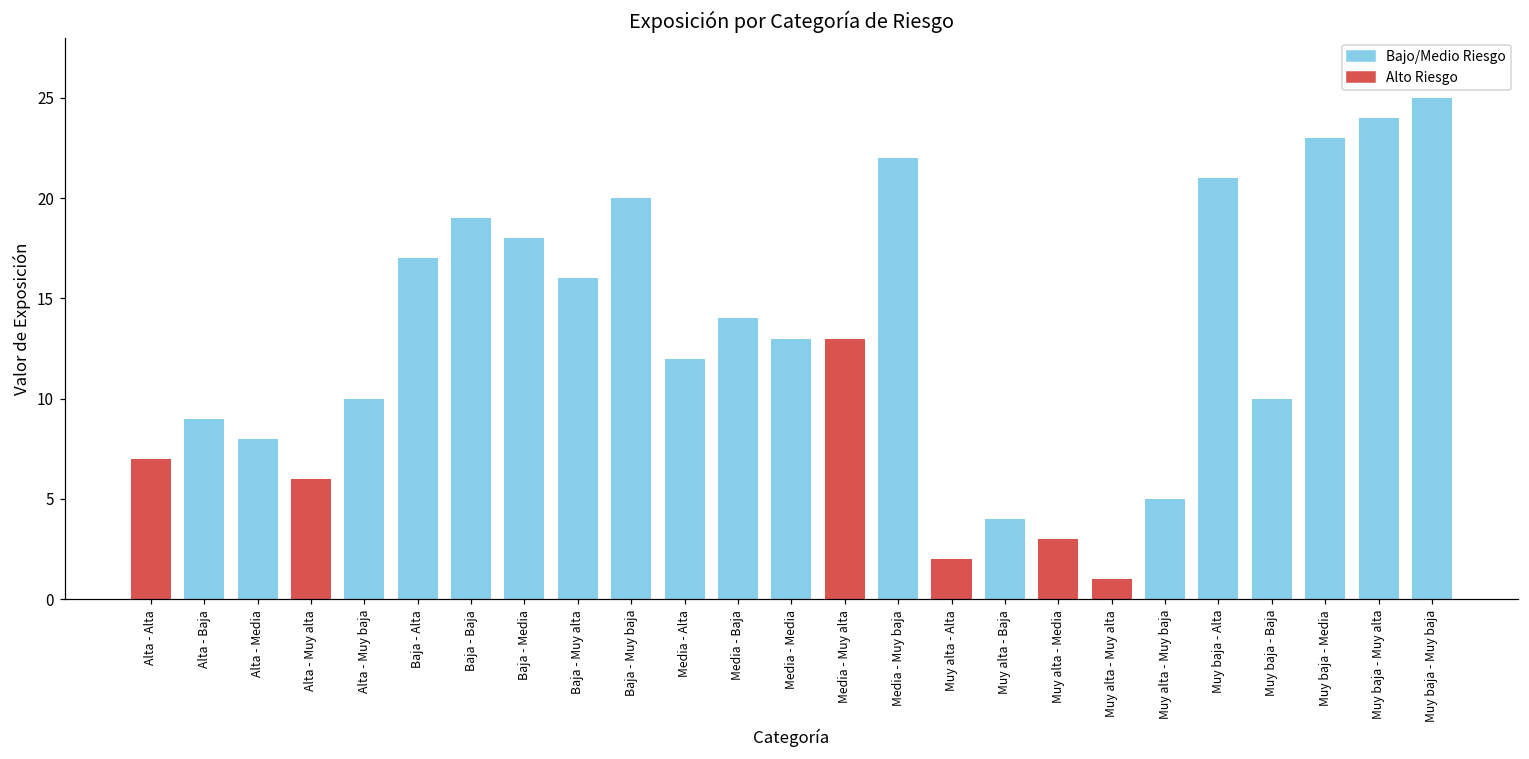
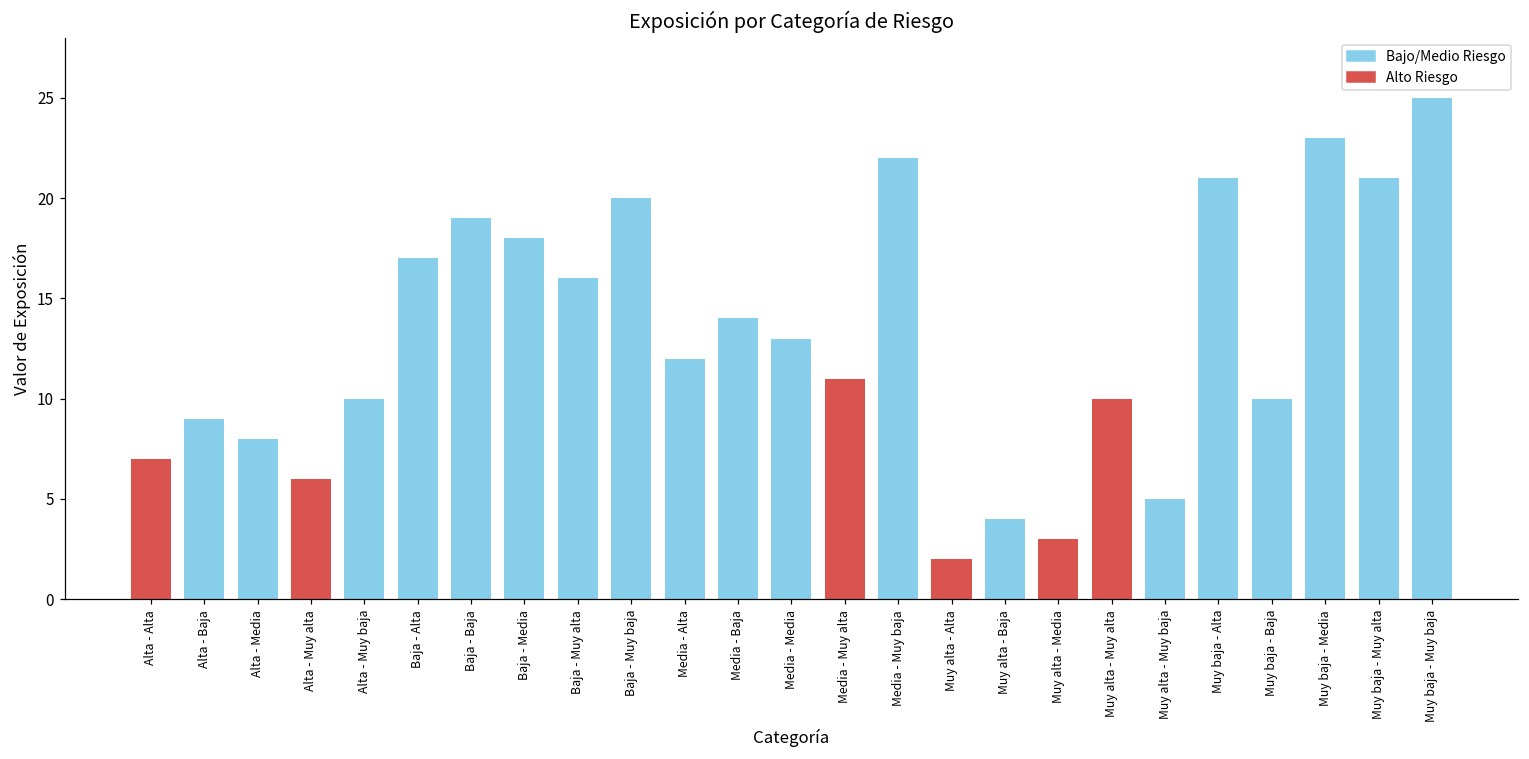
Media - Muy alta: 13 -> 11
Muy alta - Muy alta: 1 -> 10
Muy baja - Muy alta: 24 -> 21
